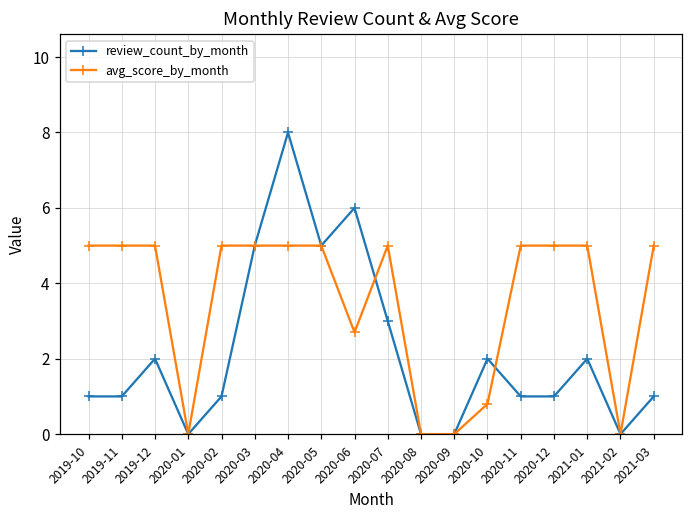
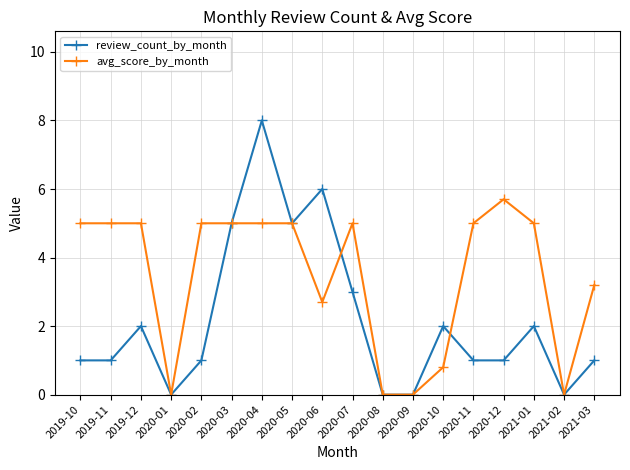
avg_score_by_month, 2020-12: 5.0 -> 5.7
avg_score_by_month, 2021-03: 5.0 -> 3.2
